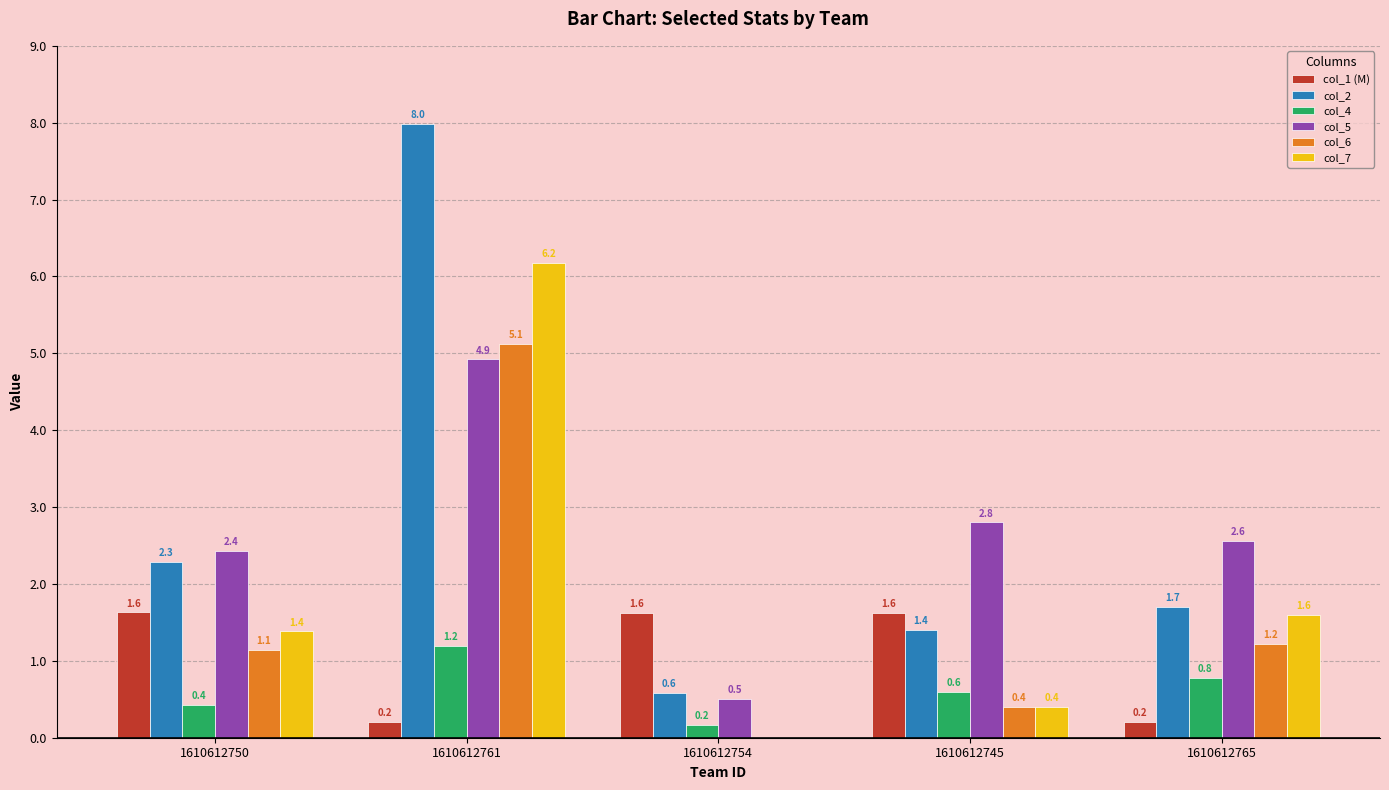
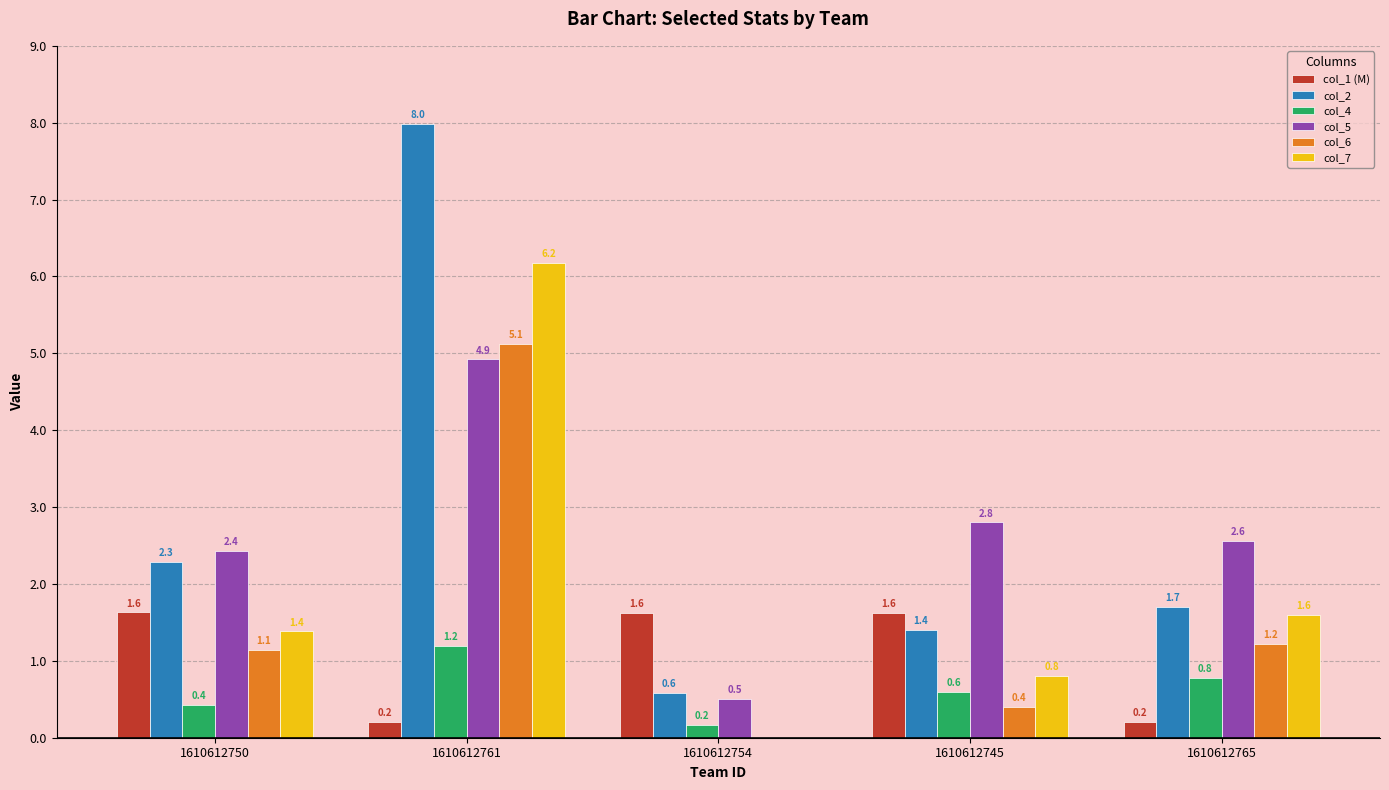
col_7, 1610612745: 0.4 -> 0.8
